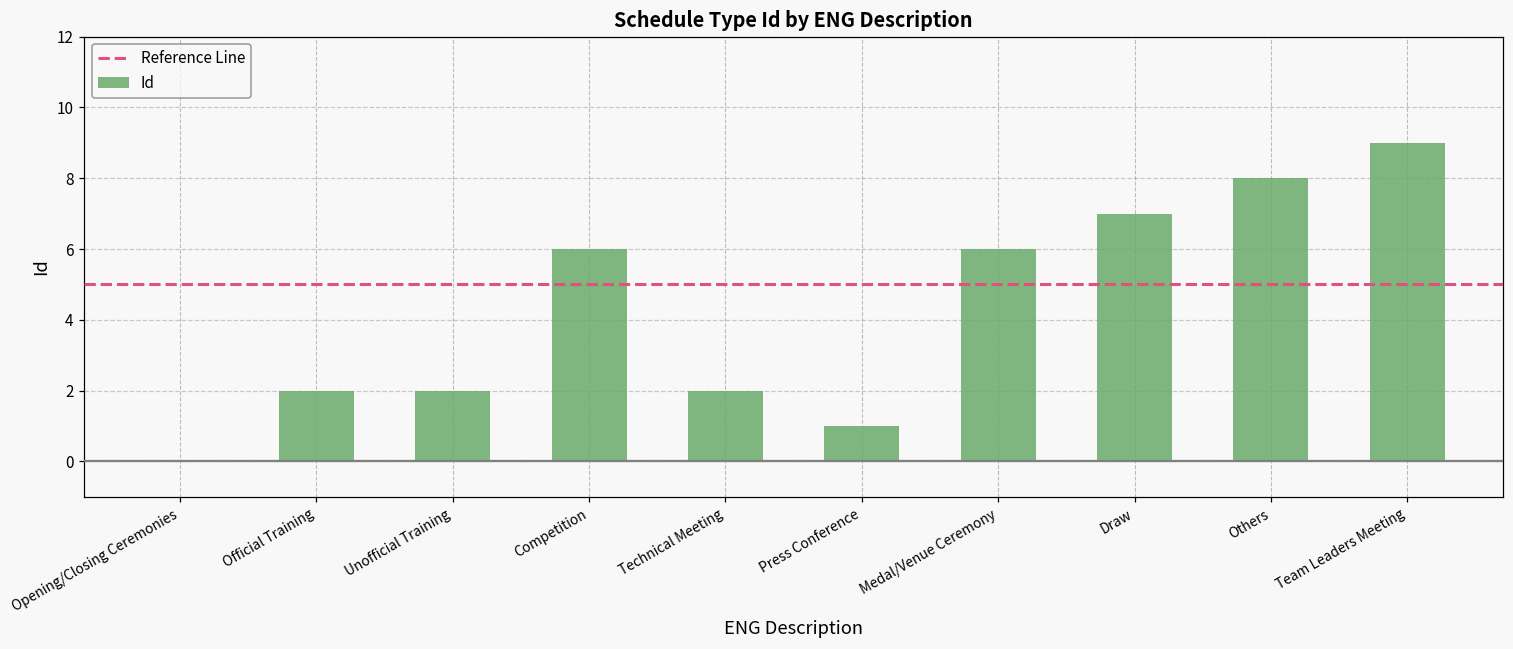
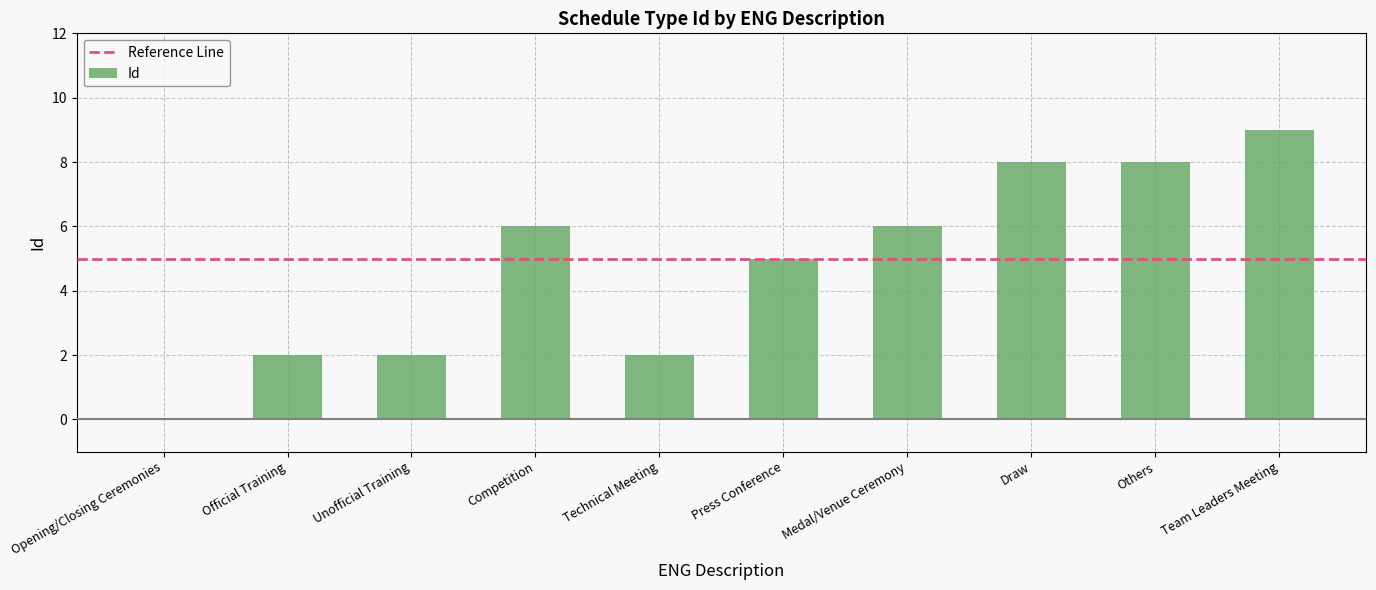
Press Conference: 1 -> 5
Draw: 7 -> 8
